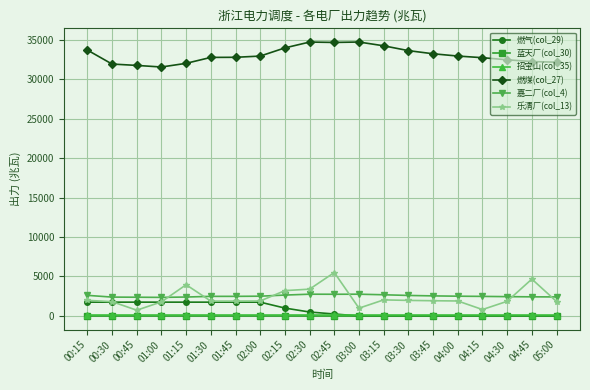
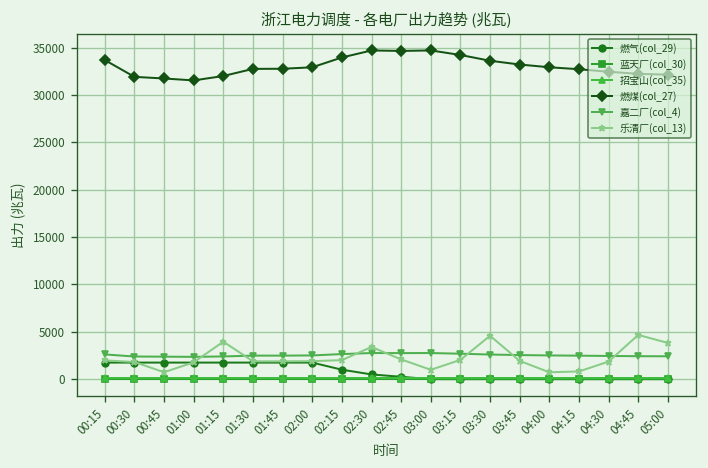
乐清厂(col_13), 02:15: 3000 -> 2000
乐清厂(col_13), 02:45: 6000 -> 2000
乐清厂(col_13), 03:30: 2000 -> 5000
乐清厂(col_13), 04:00: 2000 -> 1000
乐清厂(col_13), 05:00: 2000 -> 4000
